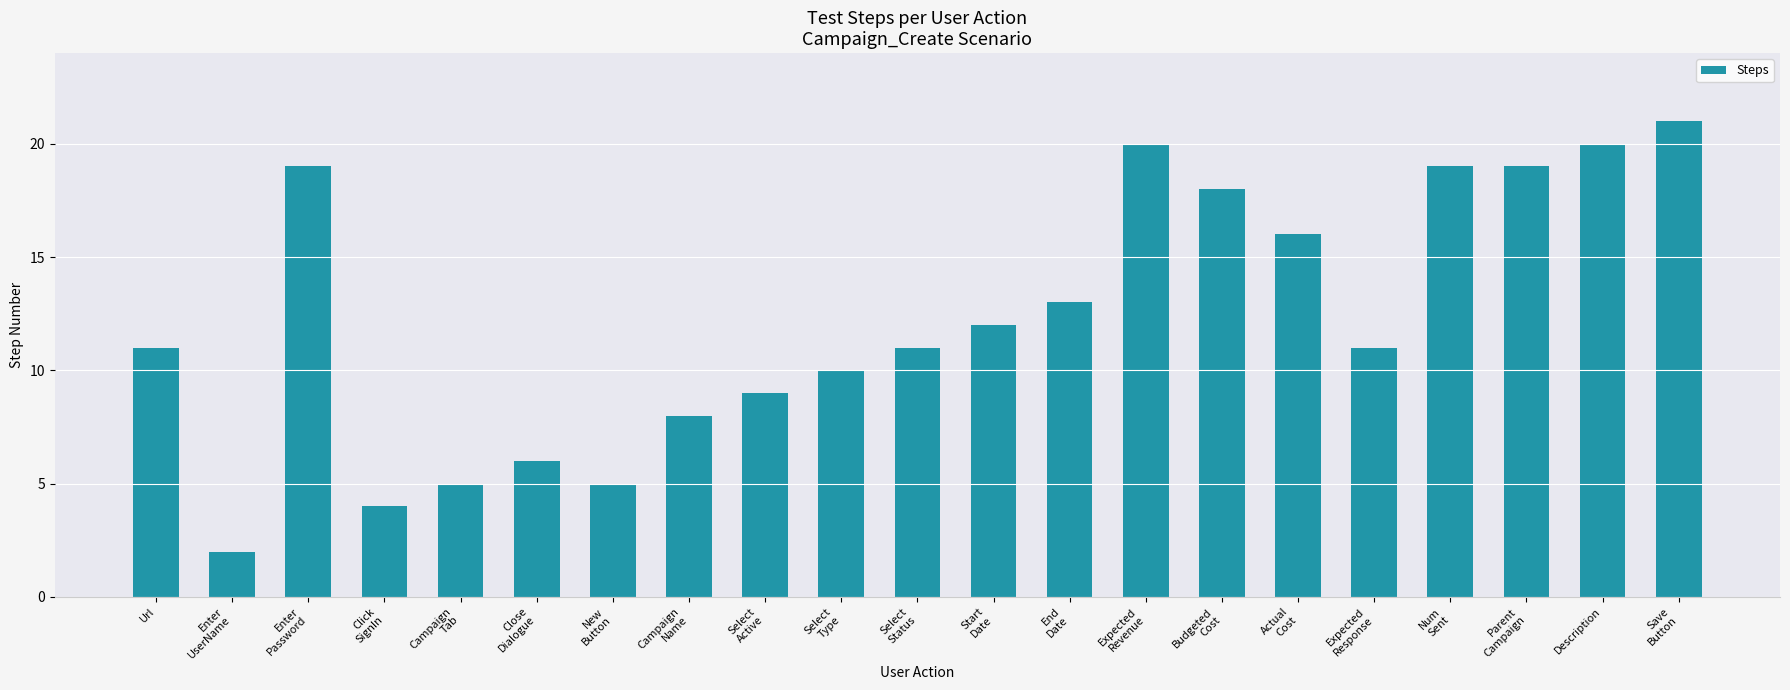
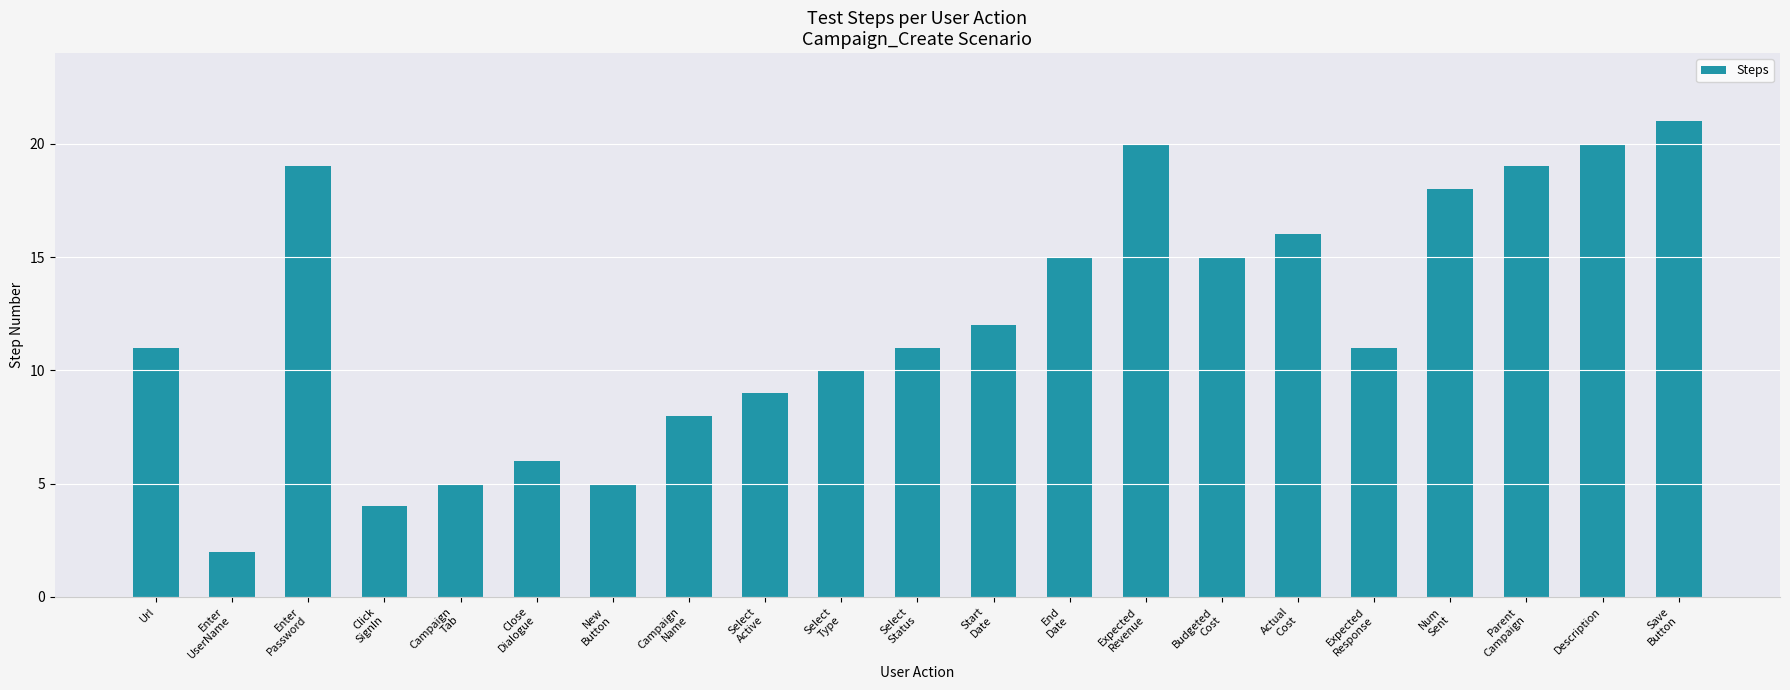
End Date: 13 -> 15
Budgeted Cost: 18 -> 15
Num Sent: 19 -> 18
